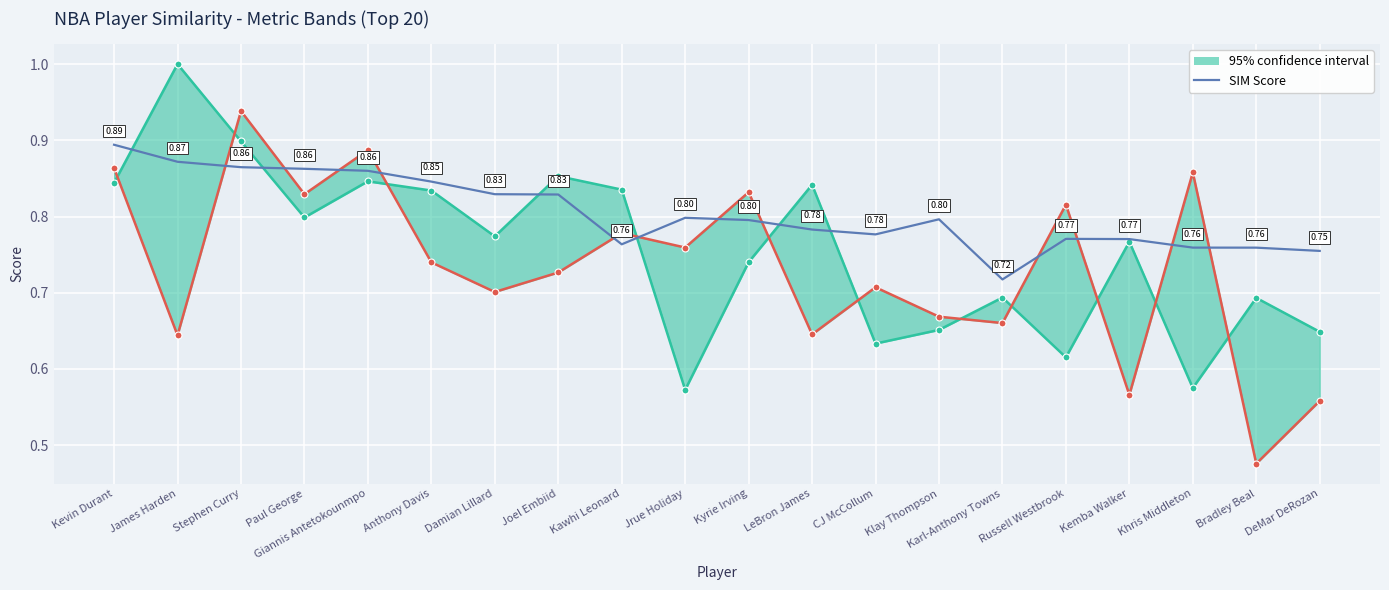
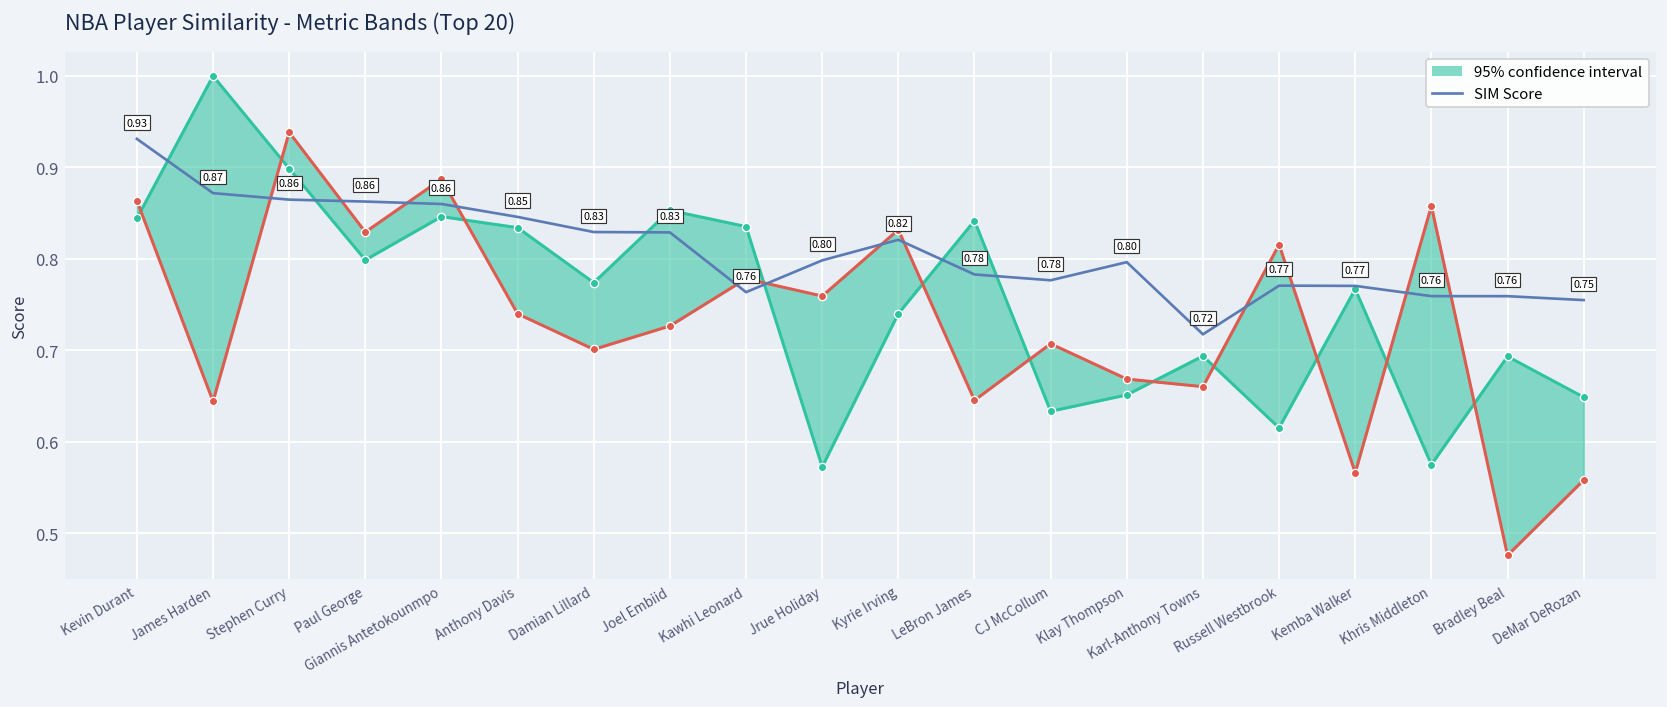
SIM Score, Kevin Durant: 0.89 -> 0.93
SIM Score, Kyrie Irving: 0.80 -> 0.82
